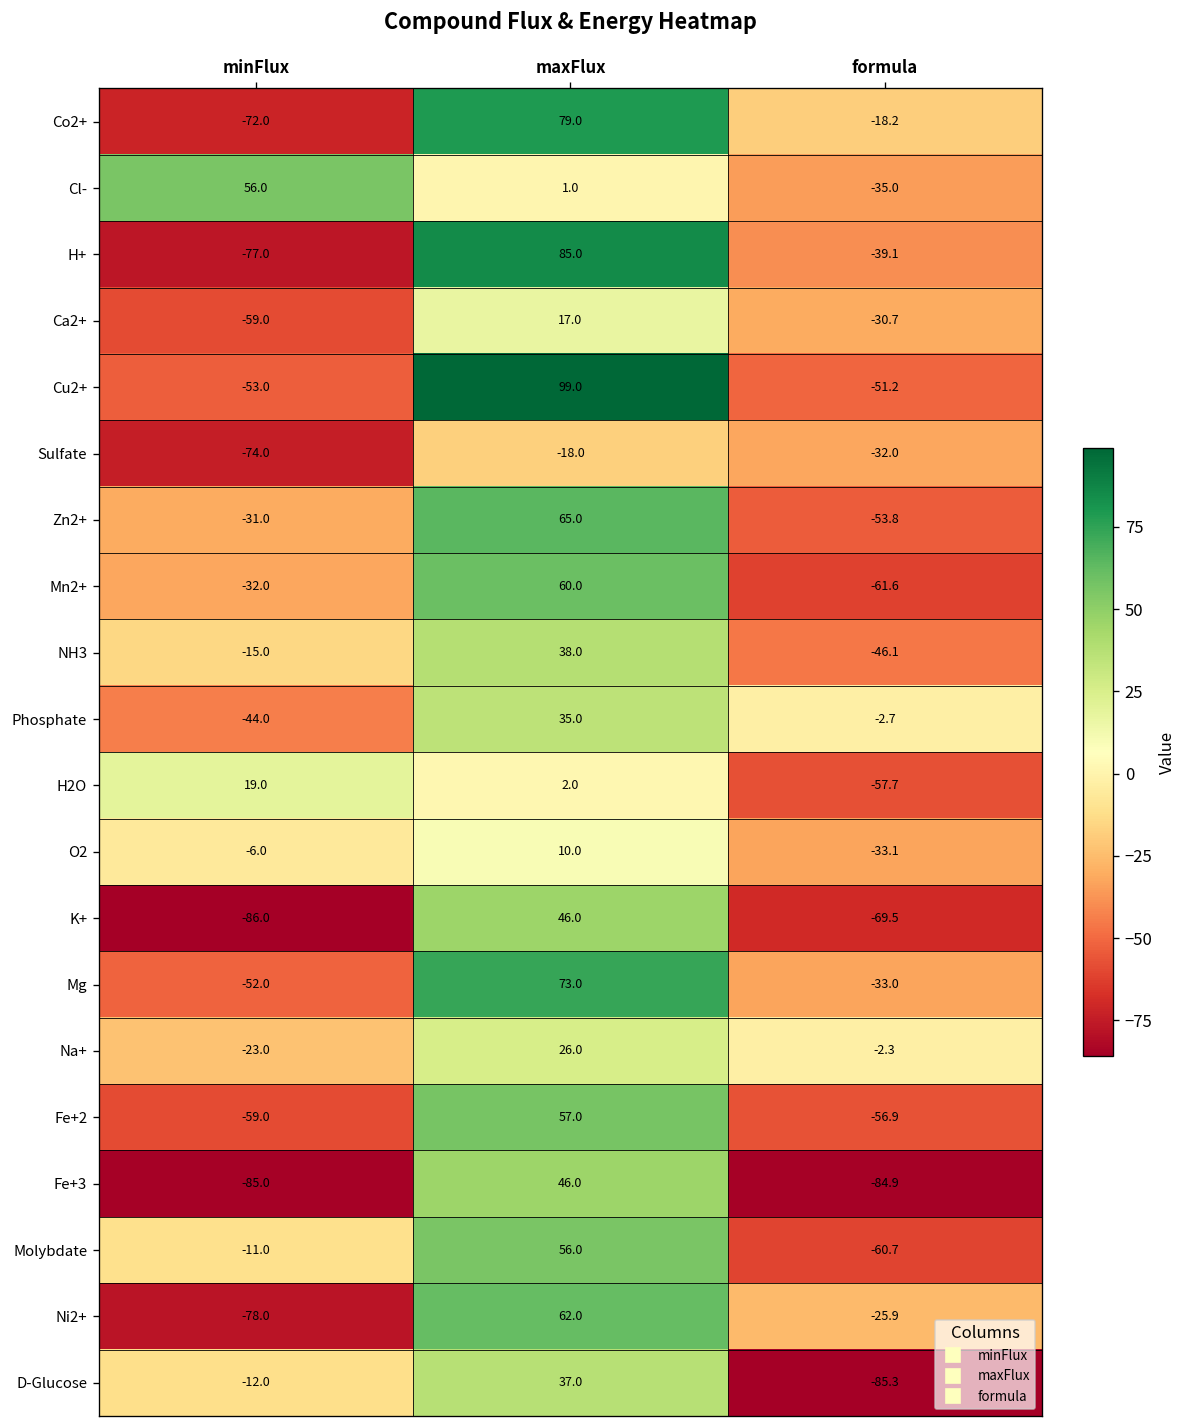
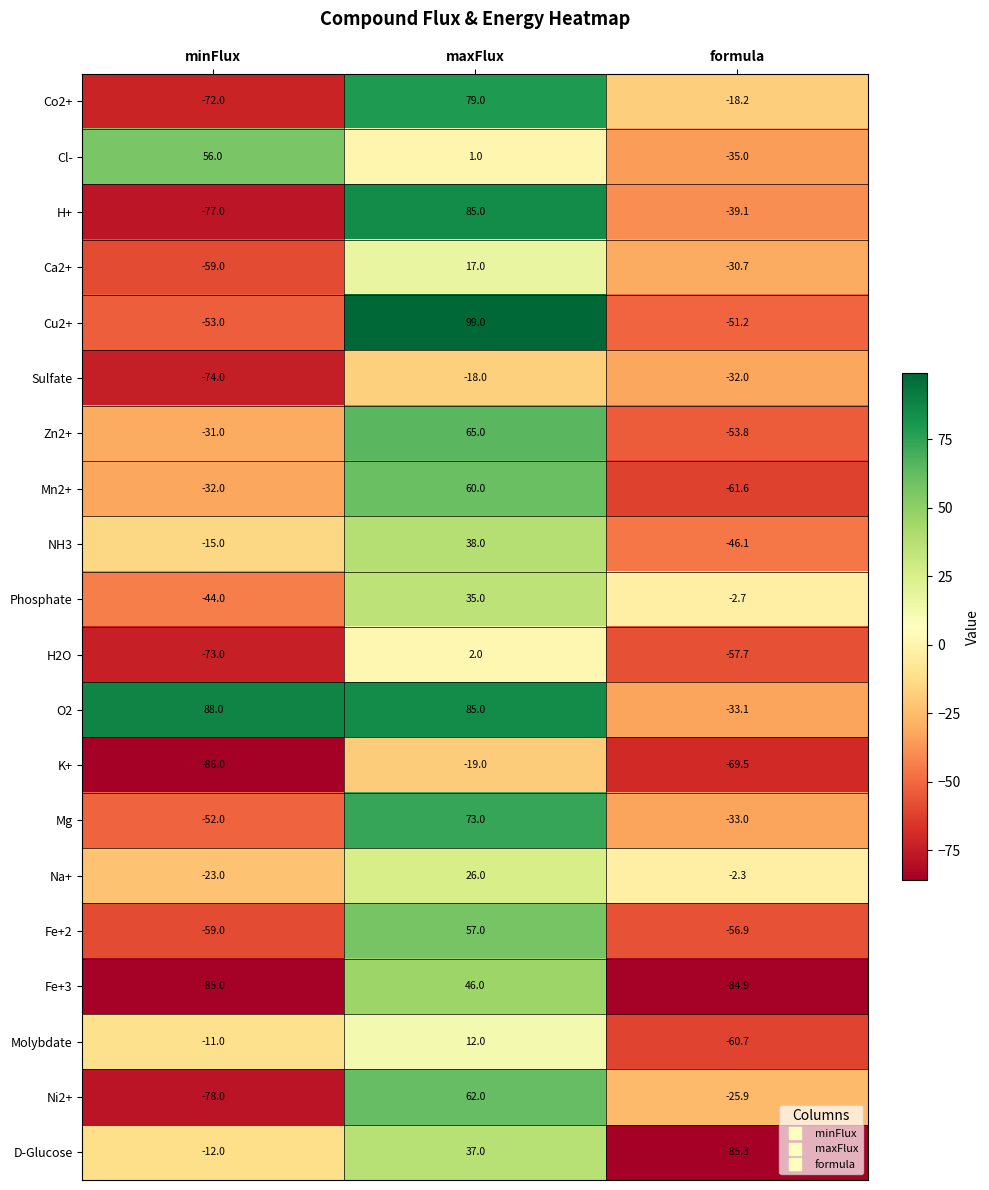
H2O, minFlux: 19.0 -> -73.0
O2, minFlux: -6.0 -> 88.0
O2, maxFlux: 10.0 -> 85.0
K+, maxFlux: 46.0 -> -19.0
Molybdate, maxFlux: 56.0 -> 12.0
